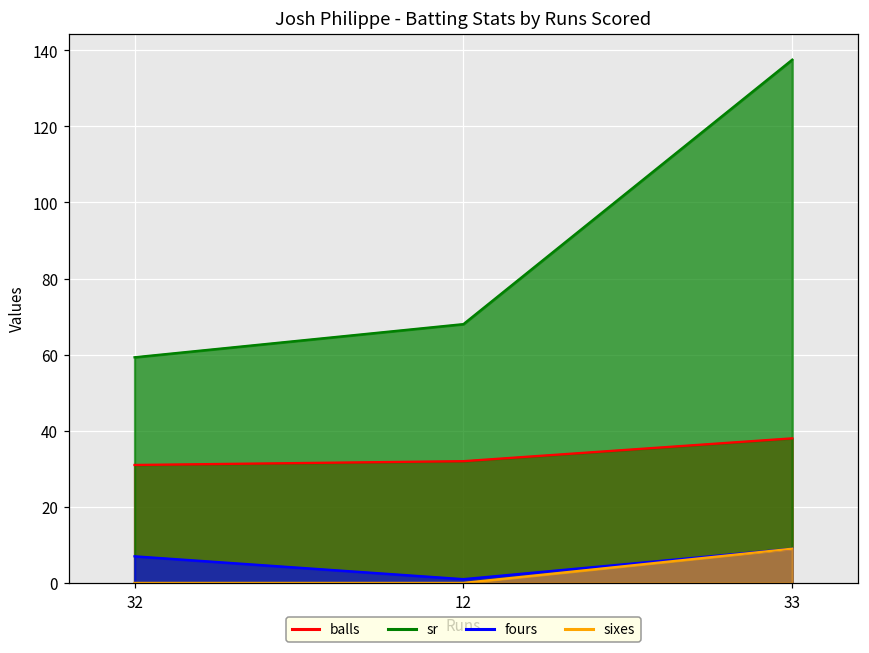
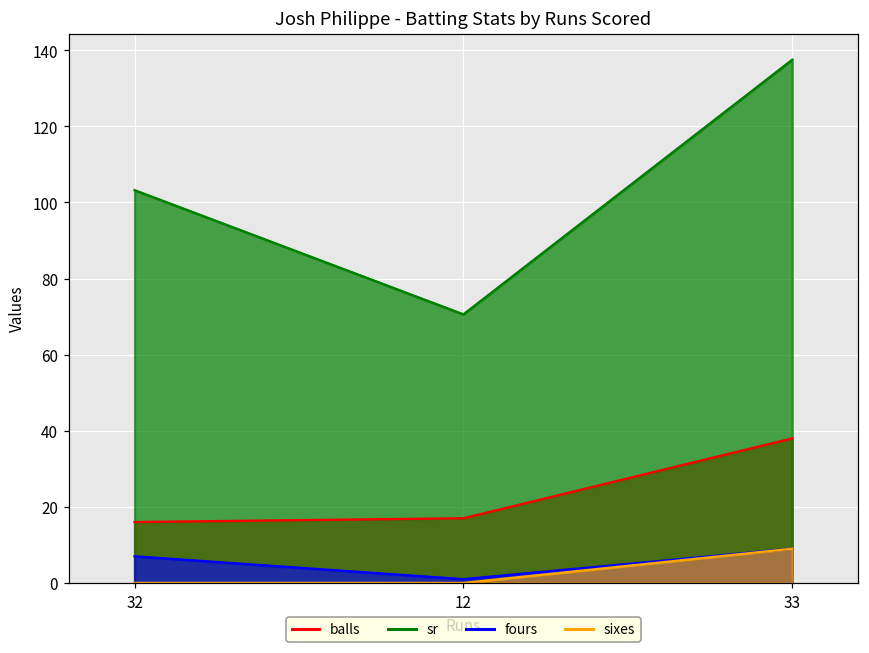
balls, 32: 31 -> 16
sr, 32: 59 -> 103
balls, 12: 32 -> 17
sr, 12: 68 -> 71
